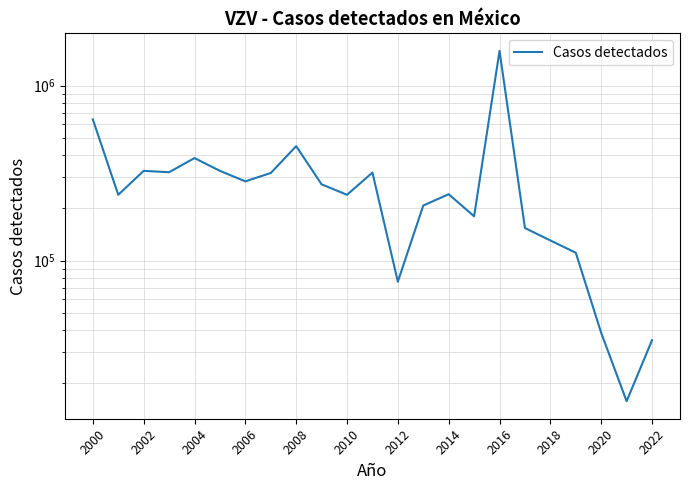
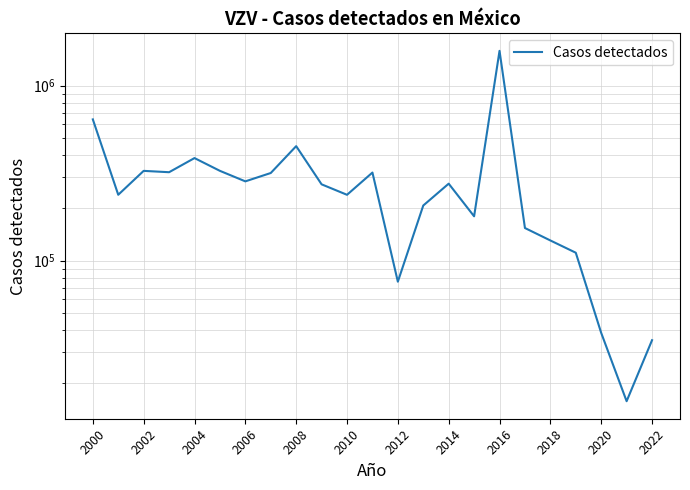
2014: 240000 -> 280000
